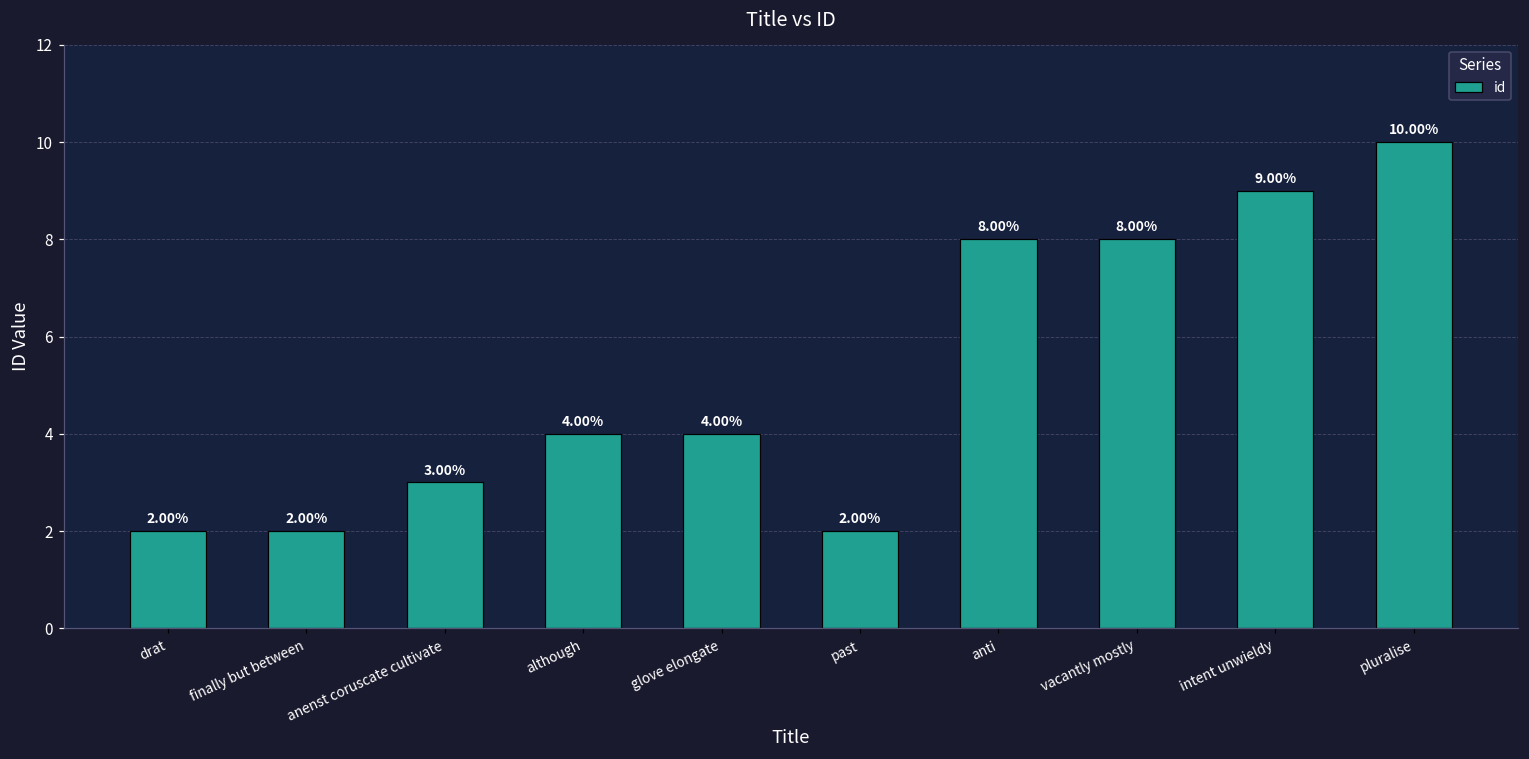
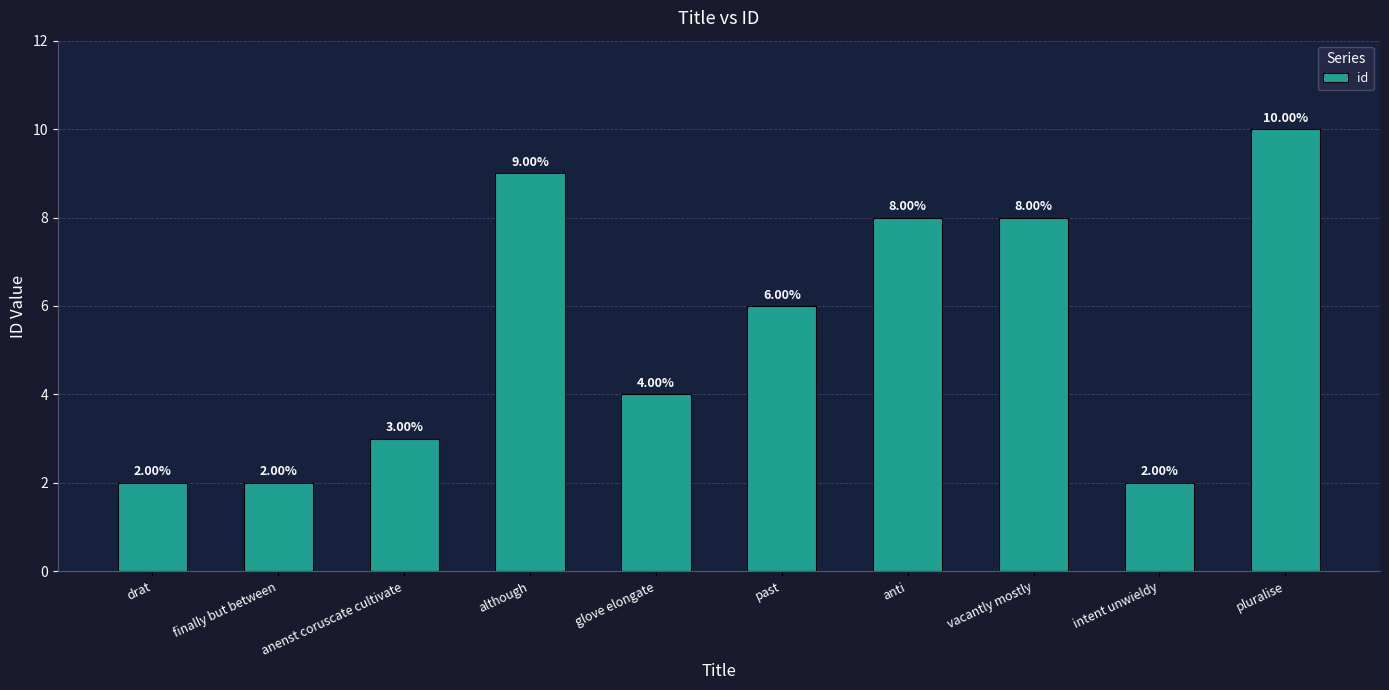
although: 4.00% -> 9.00%
past: 2.00% -> 6.00%
intent unwieldy: 9.00% -> 2.00%
